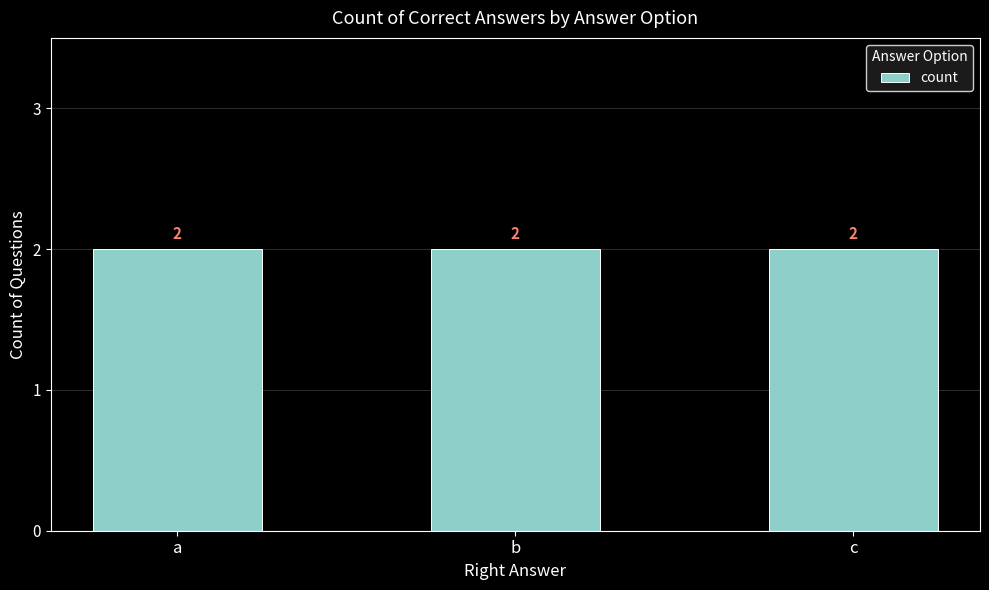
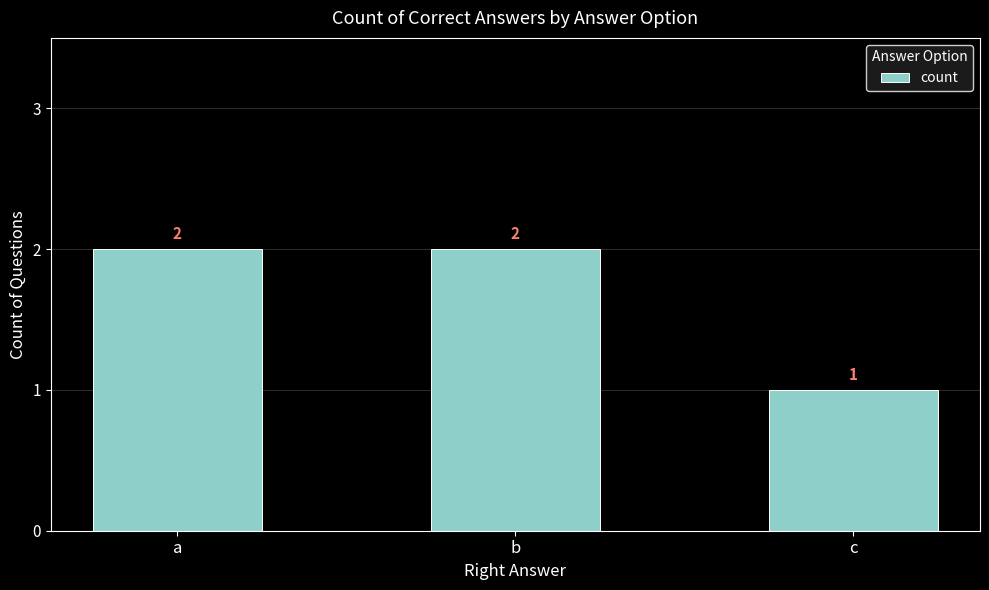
c: 2 -> 1
